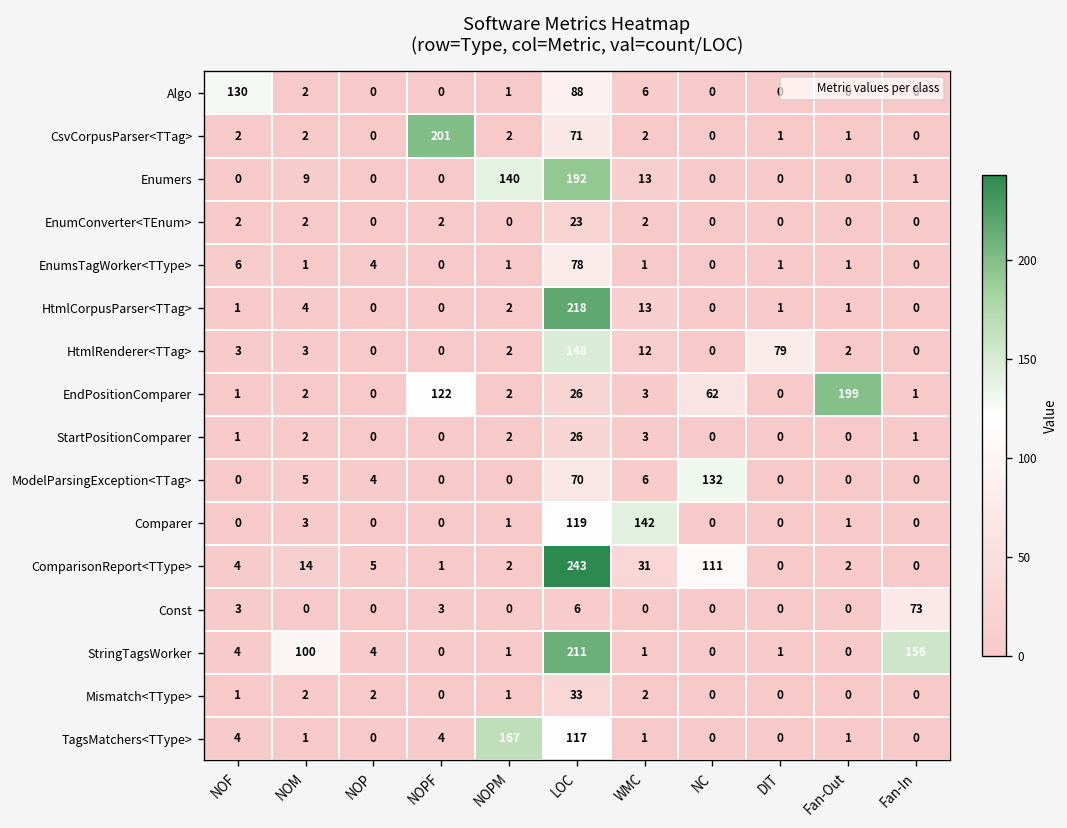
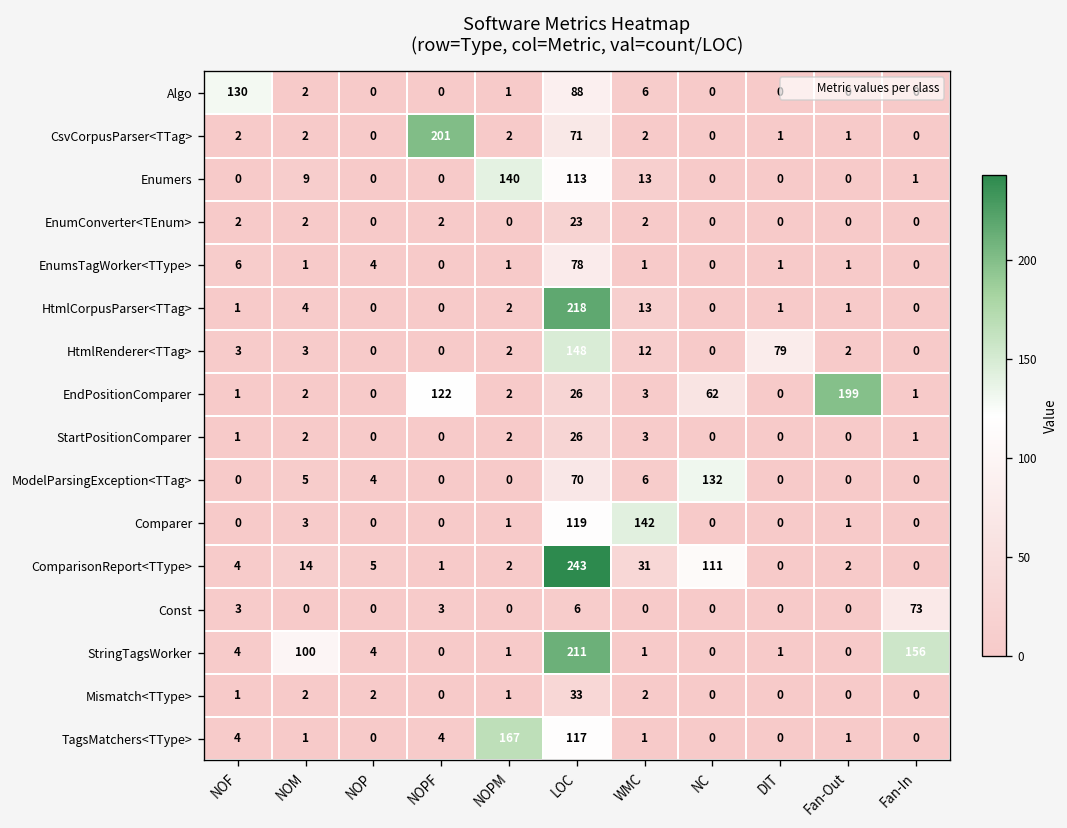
Enumers, LOC: 192 -> 113
